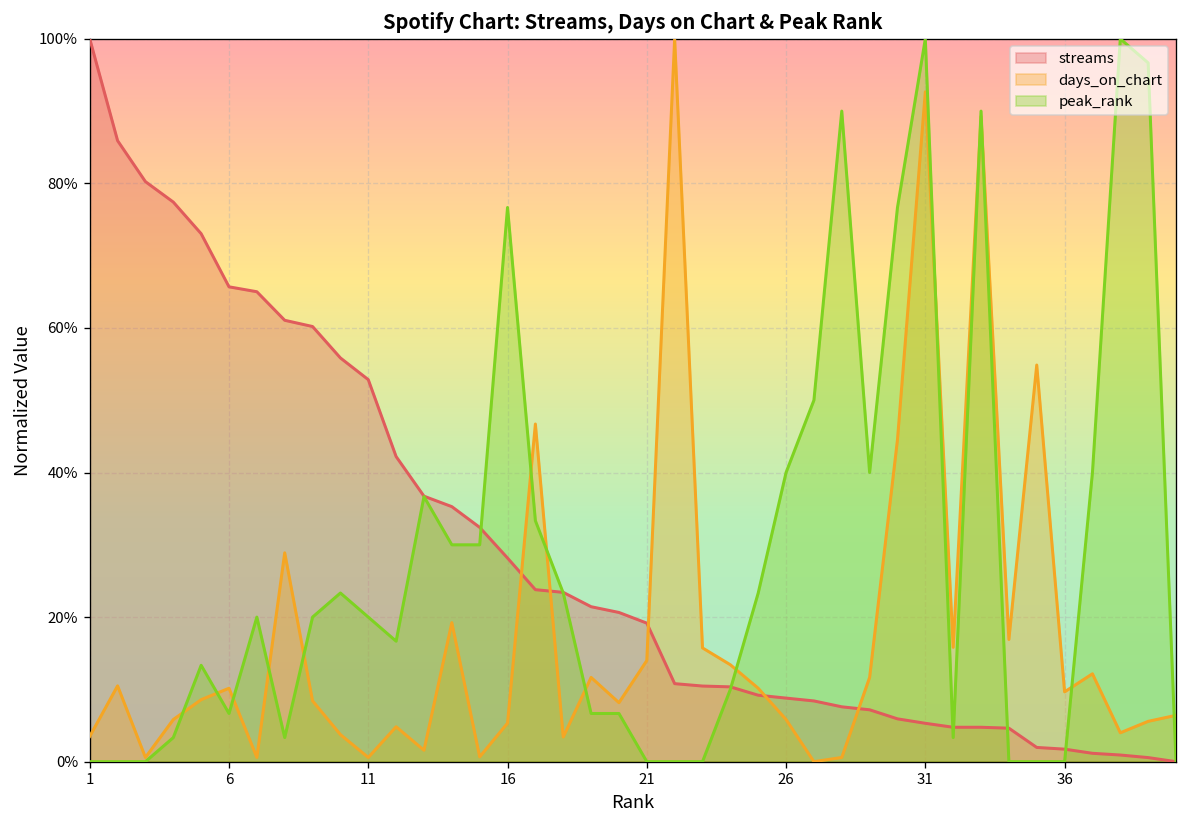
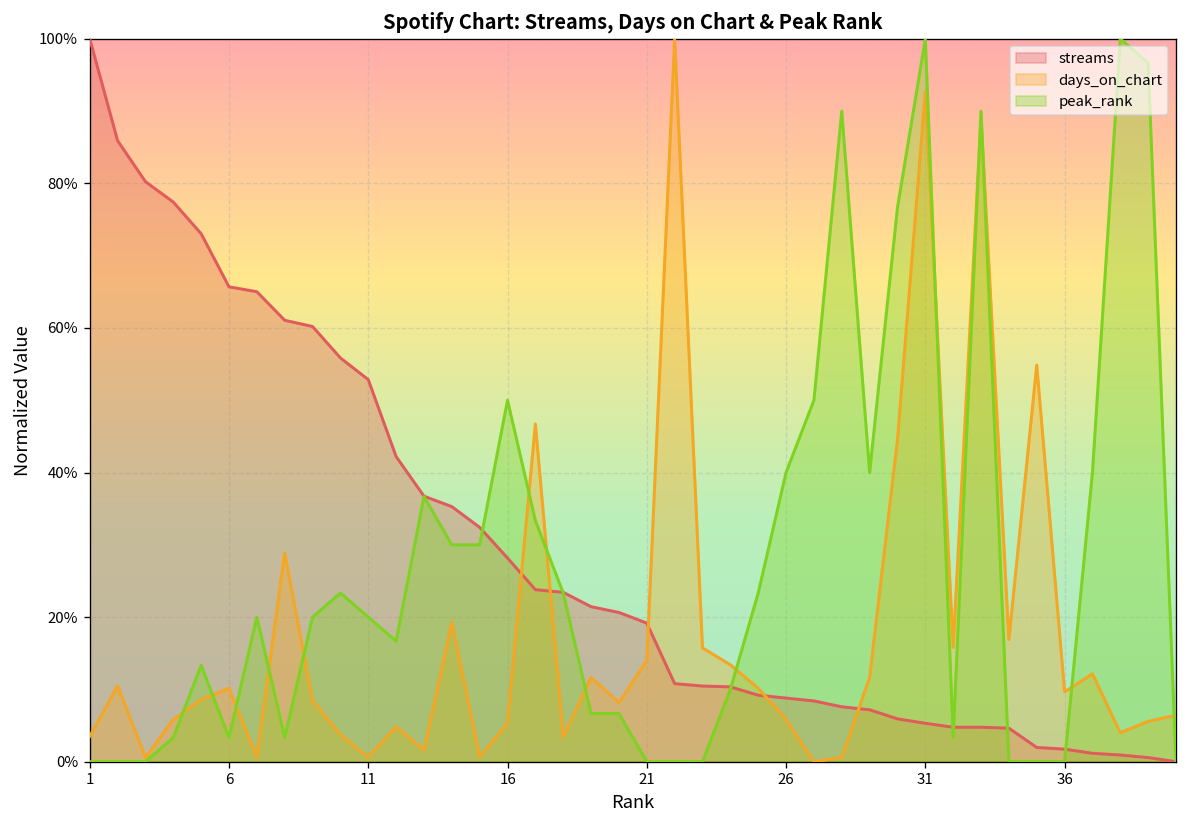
peak_rank, 6: 7% -> 3%
peak_rank, 16: 77% -> 50%
